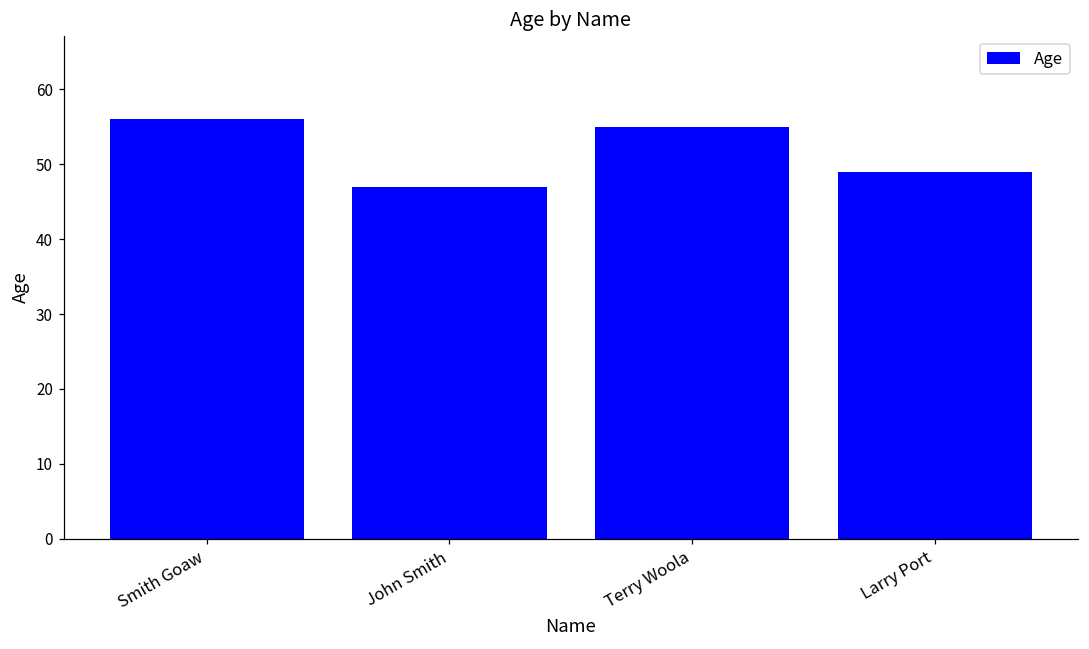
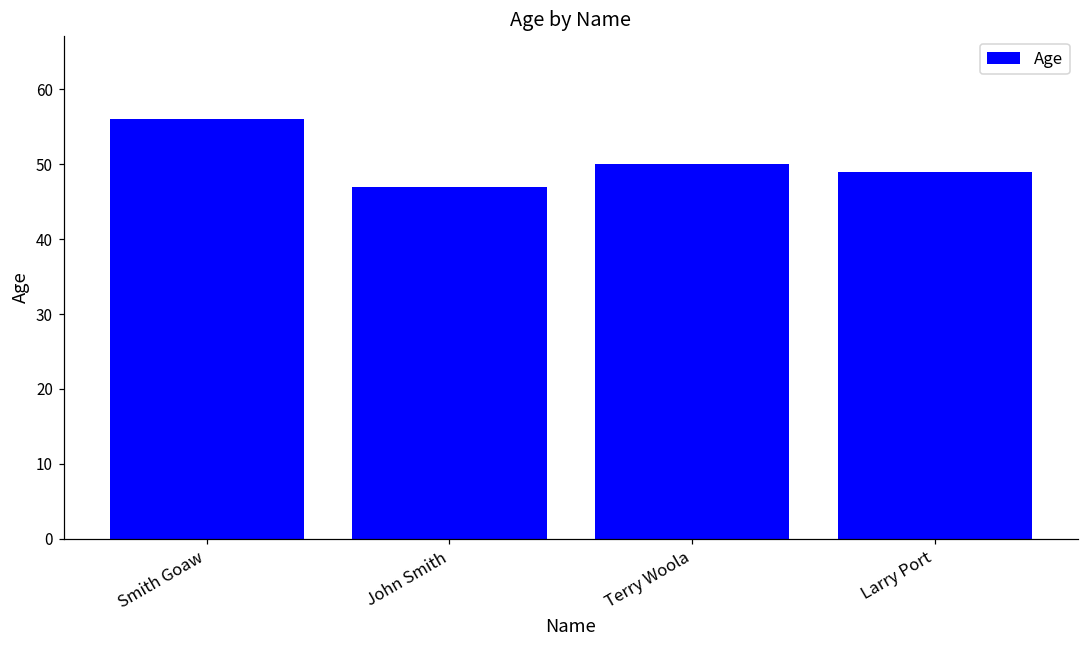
Terry Woola: 55 -> 50
